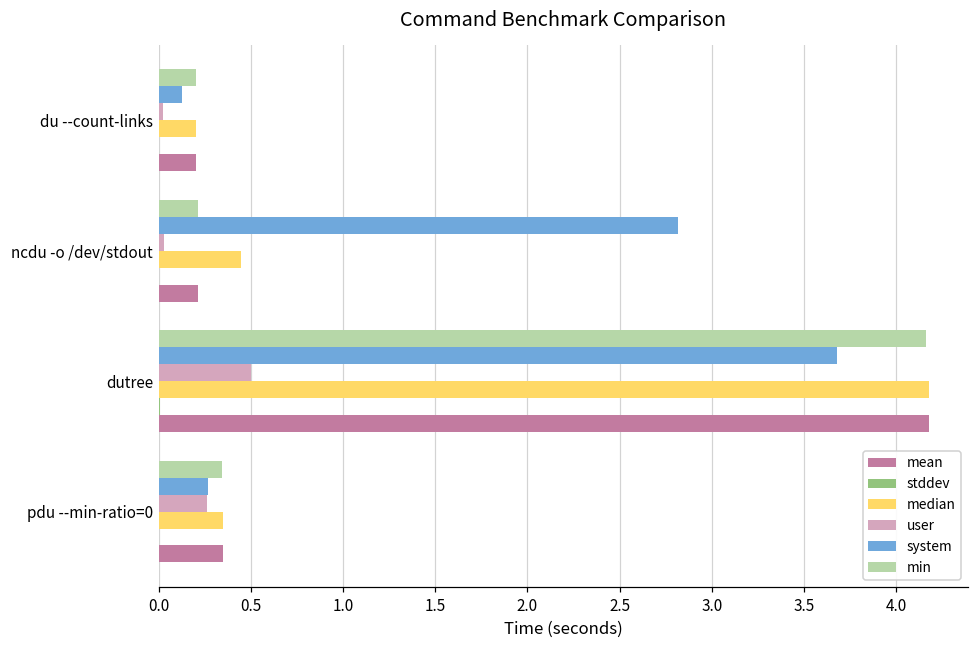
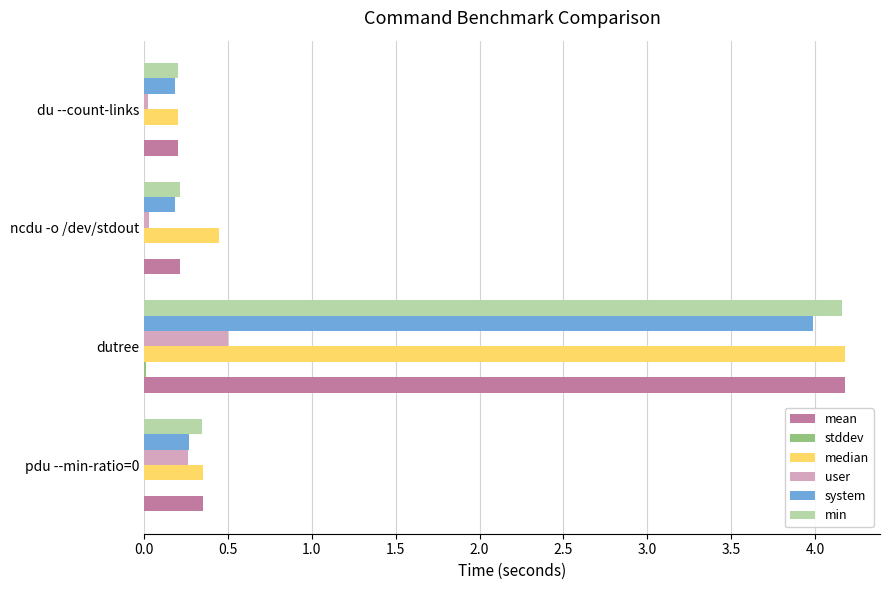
system, du --count-links: 0.13 -> 0.18
system, ncdu -o /dev/stdout: 2.82 -> 0.18
system, dutree: 3.68 -> 3.99
